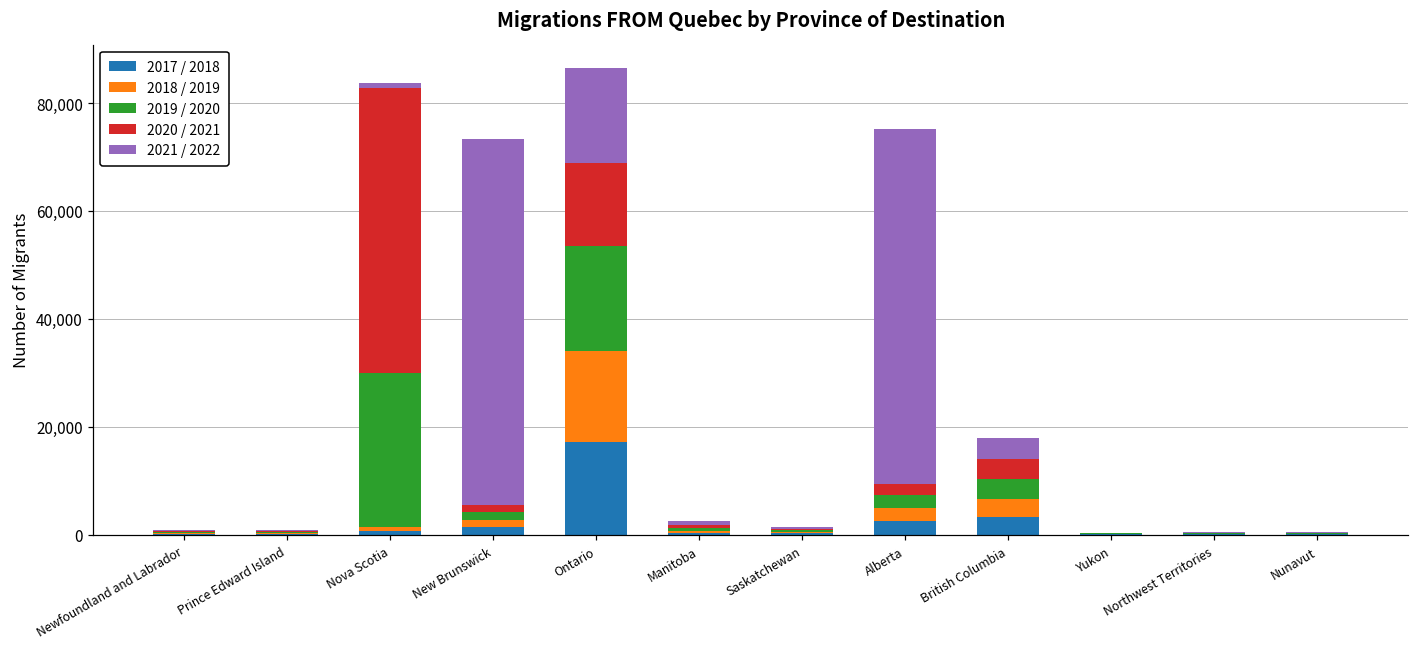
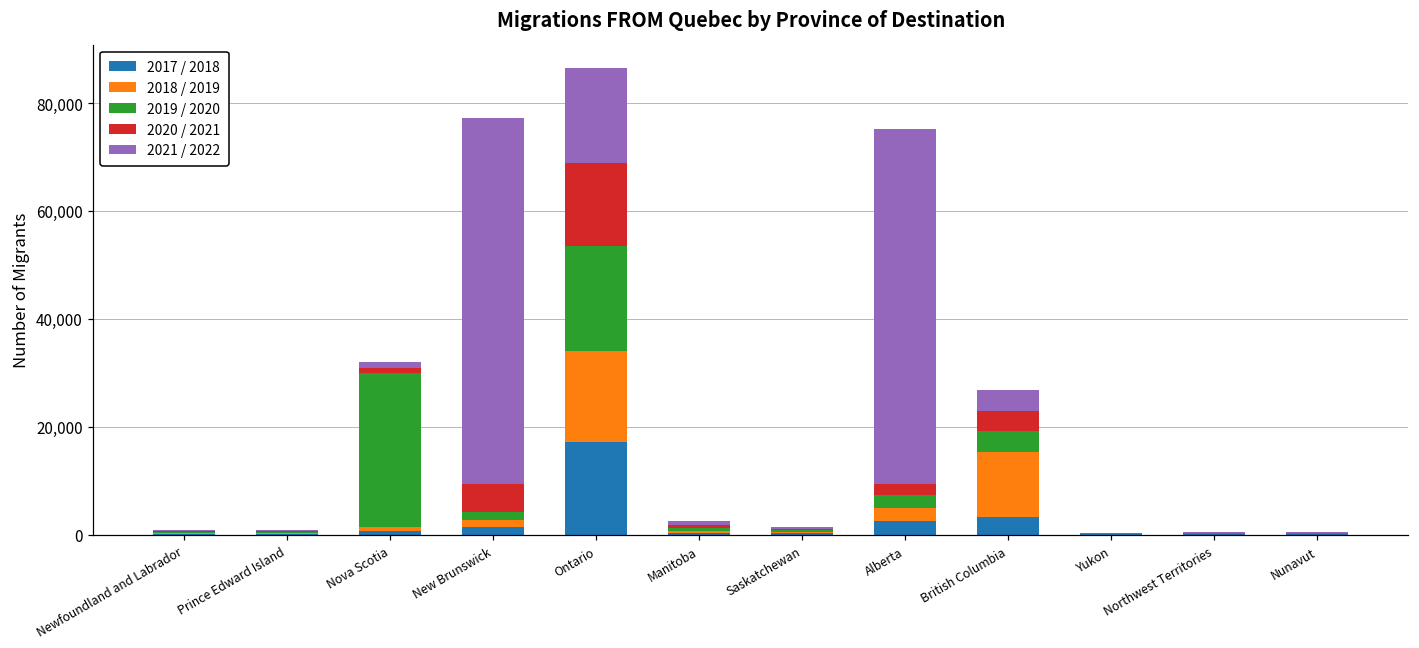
2020 / 2021, Nova Scotia: 53,000 -> 1,000
2020 / 2021, New Brunswick: 1,000 -> 5,000
2018 / 2019, British Columbia: 3,000 -> 12,000
